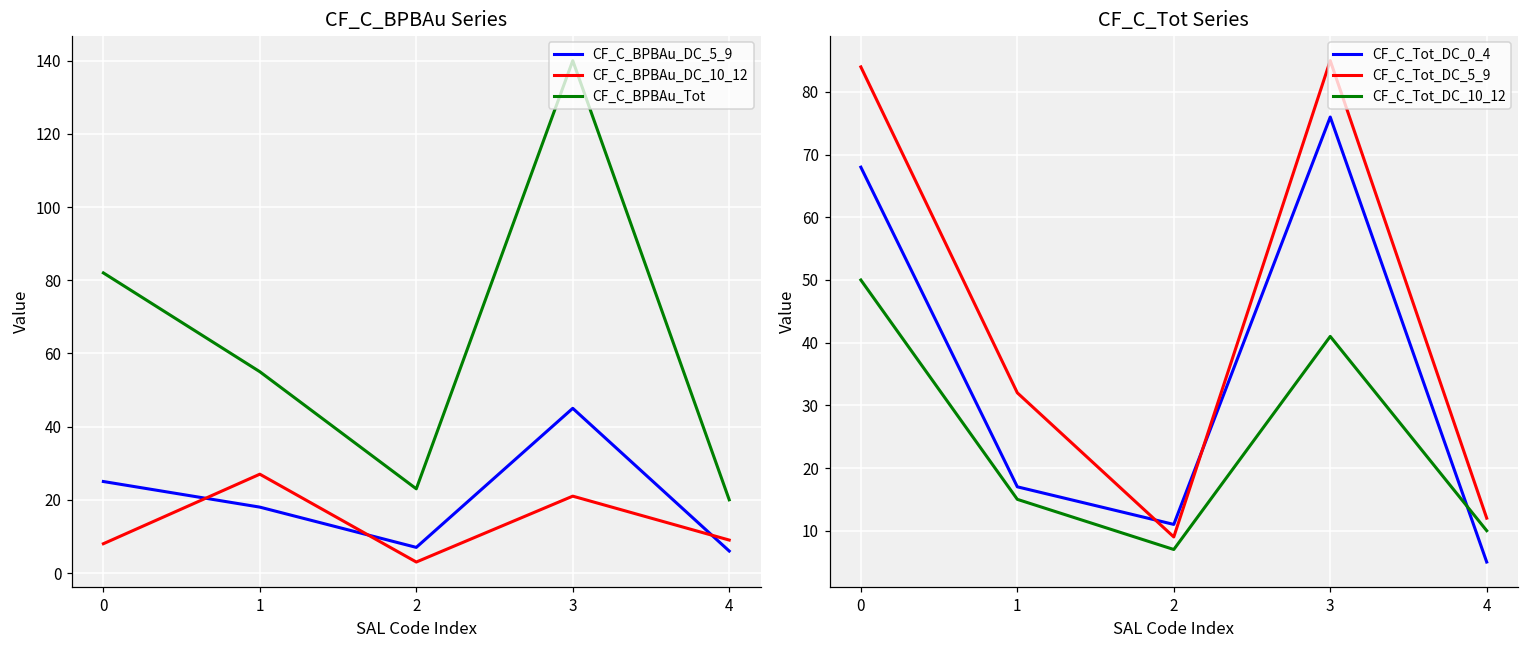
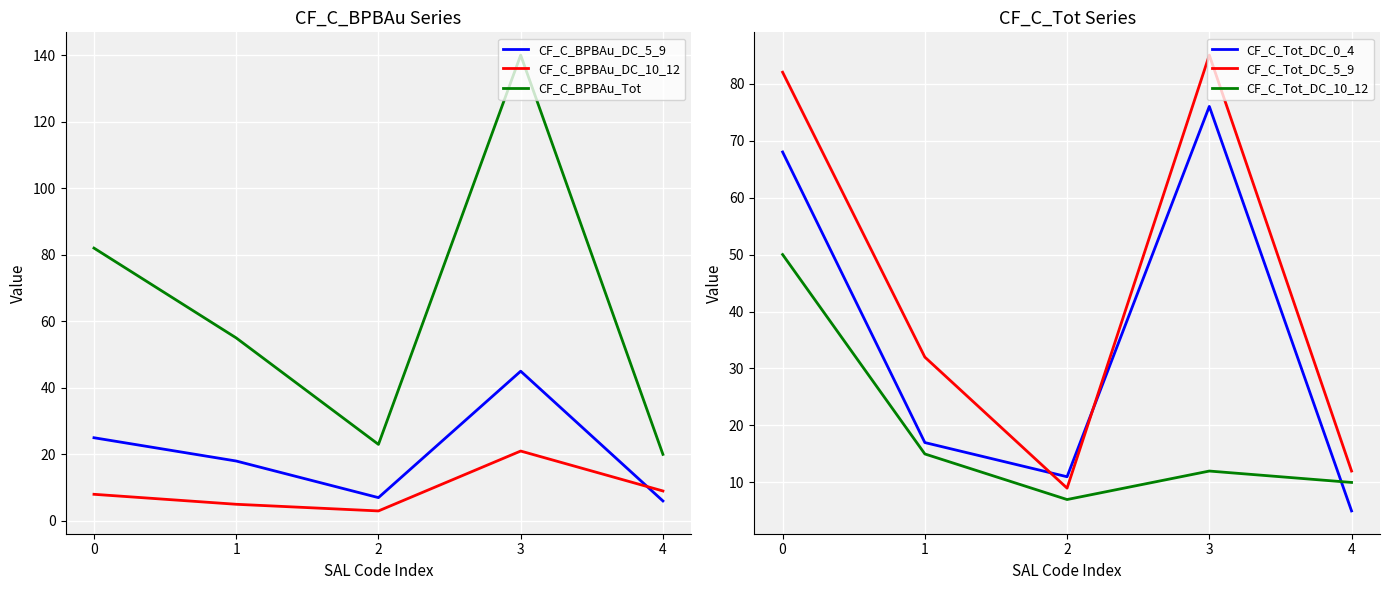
CF_C_BPBAu Series, CF_C_BPBAu_DC_10_12, 1: 27 -> 5
CF_C_Tot Series, CF_C_Tot_DC_5_9, 0: 84 -> 82
CF_C_Tot Series, CF_C_Tot_DC_10_12, 3: 41 -> 12
